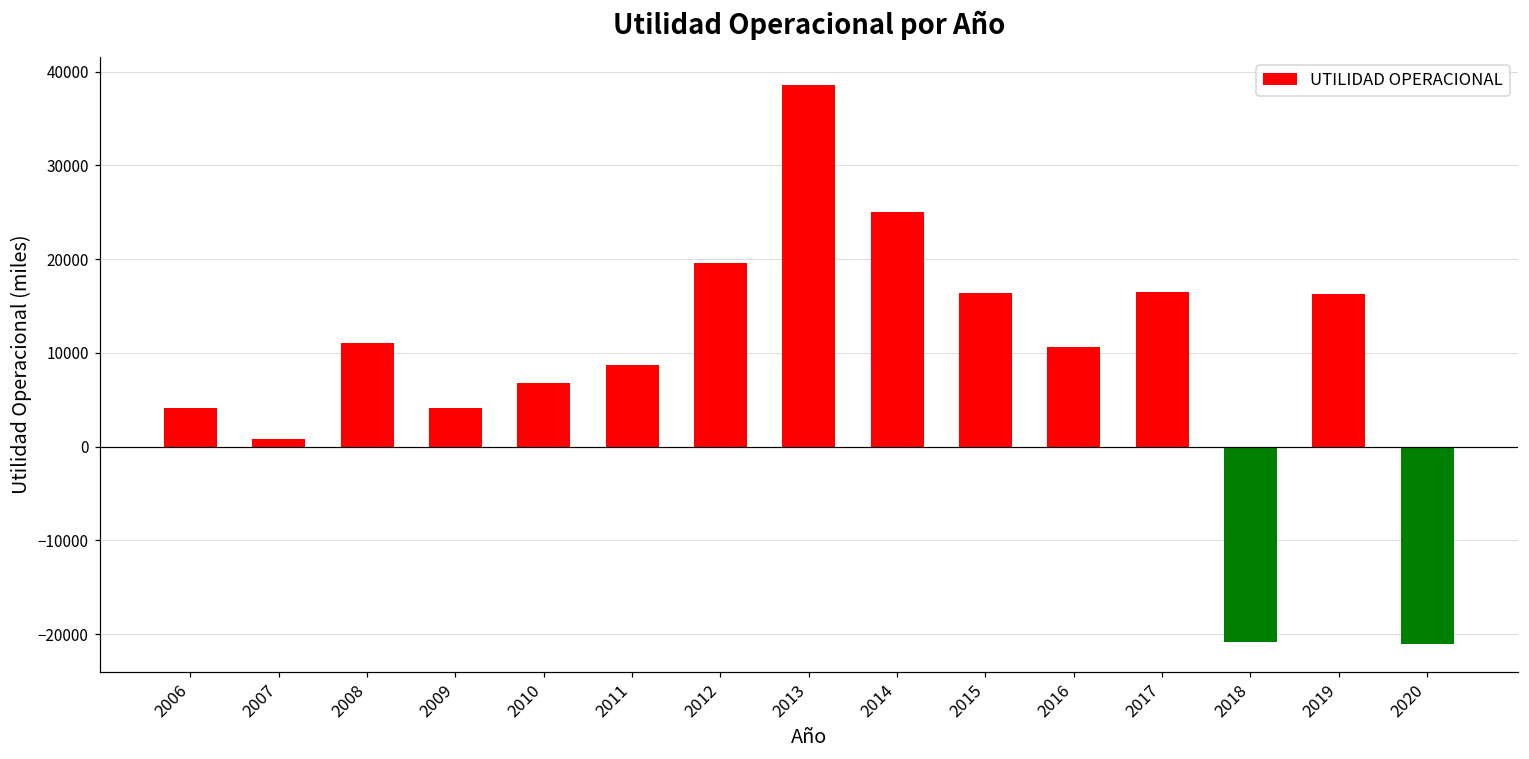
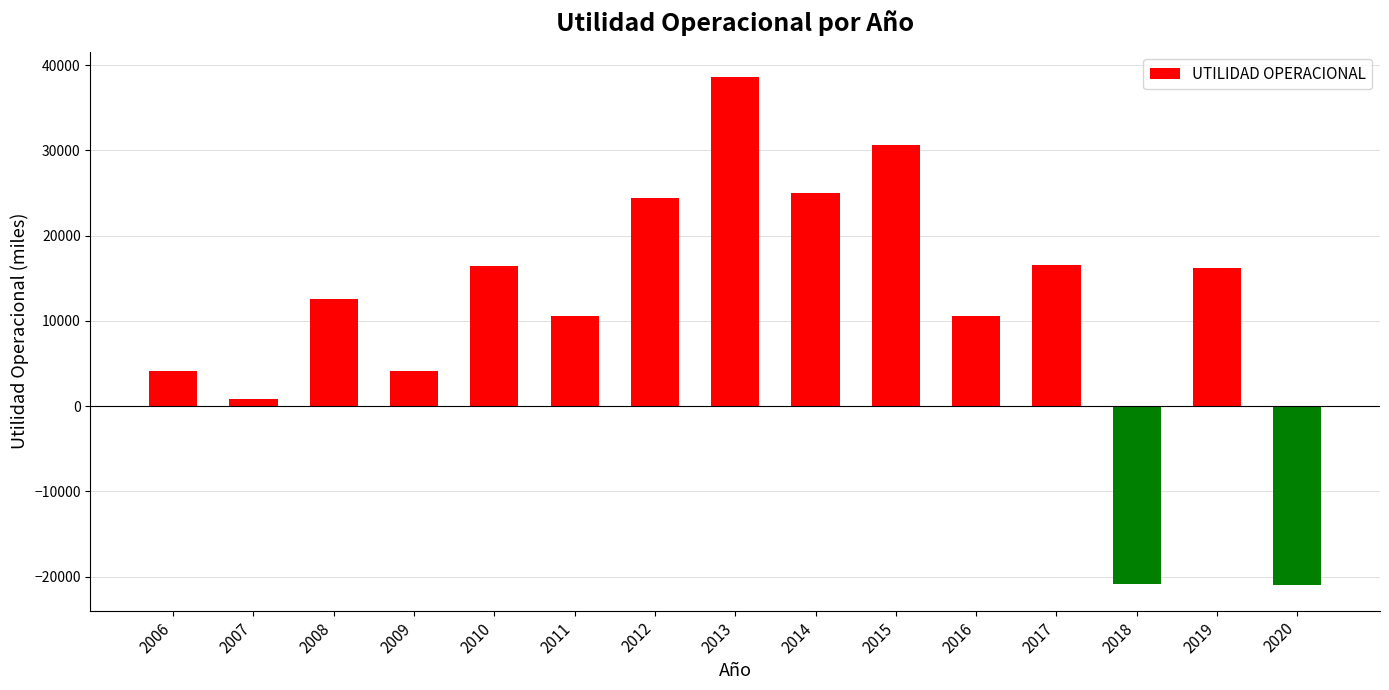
2008: 11000 -> 13000
2010: 7000 -> 16000
2011: 9000 -> 11000
2012: 20000 -> 24000
2015: 16000 -> 31000
